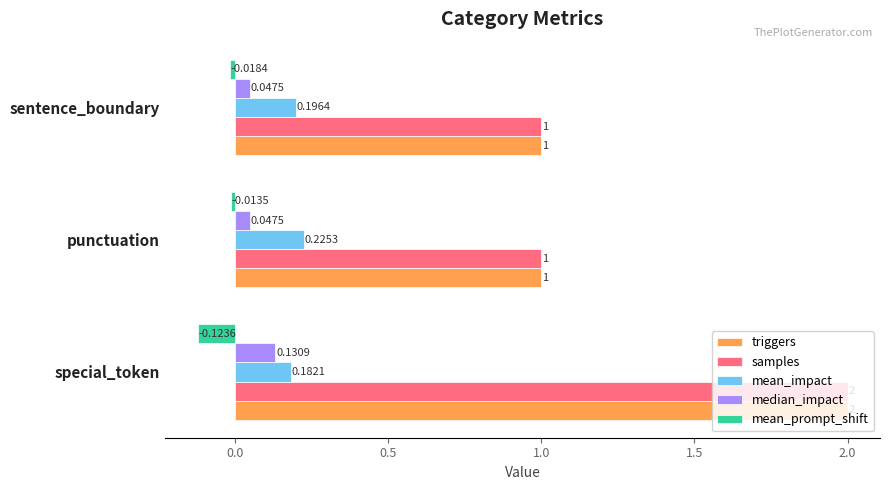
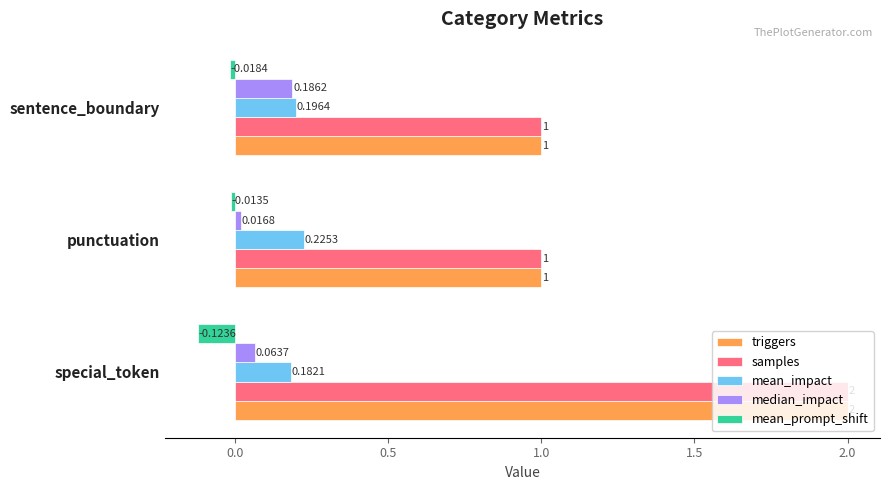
median_impact, sentence_boundary: 0.0475 -> 0.1862
median_impact, punctuation: 0.0475 -> 0.0168
median_impact, special_token: 0.1309 -> 0.0637
